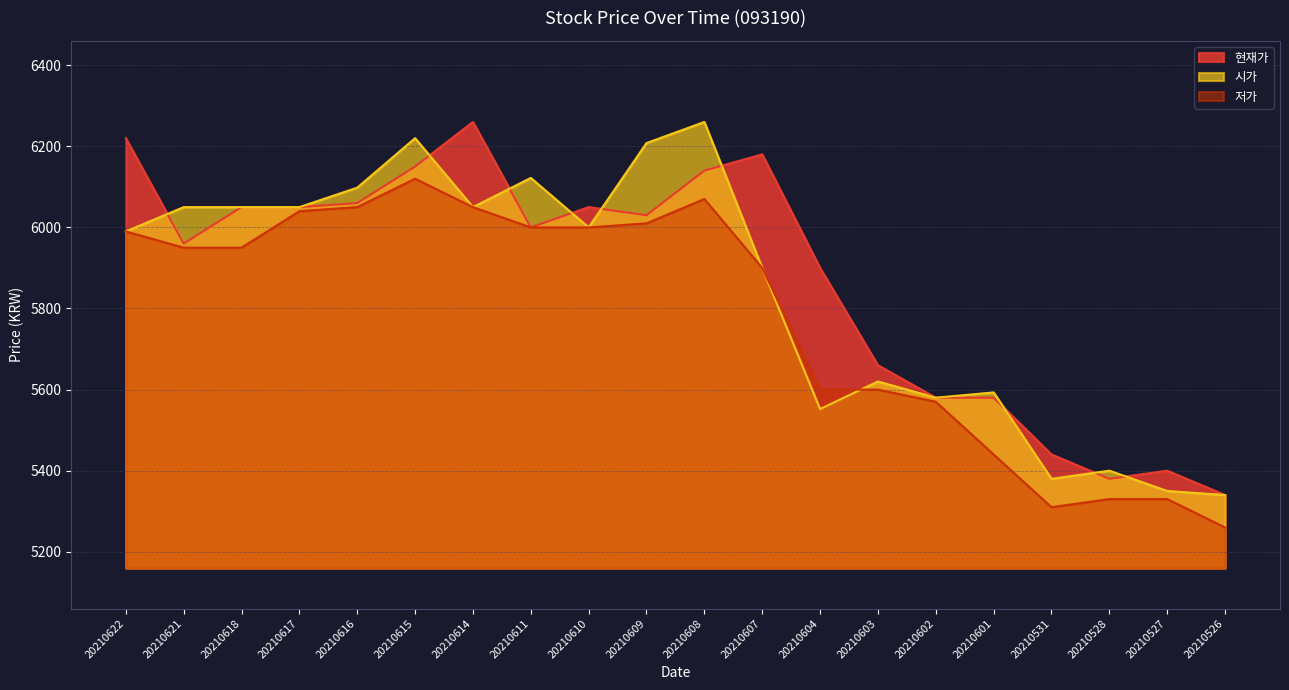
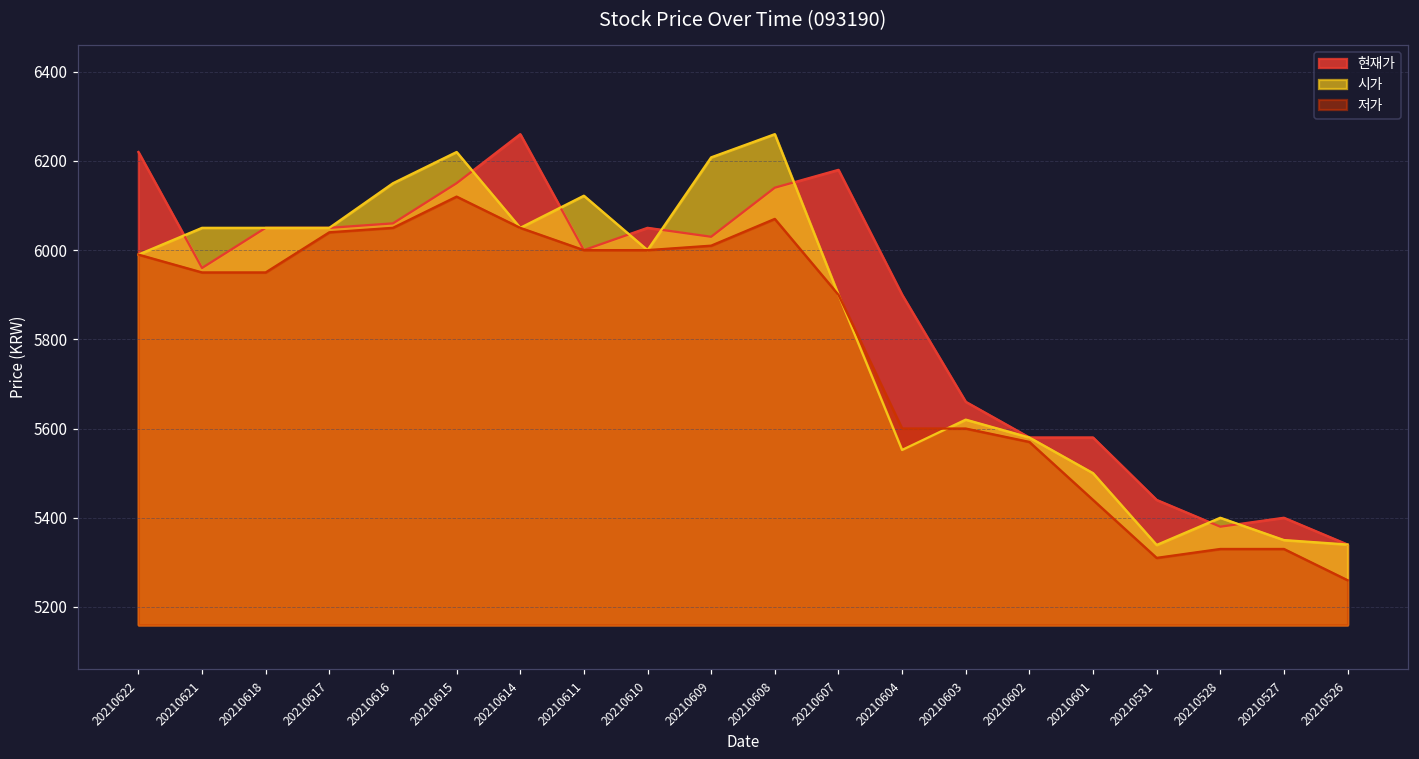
시가, 20210616: 6100 -> 6150
시가, 20210601: 5590 -> 5500
시가, 20210531: 5380 -> 5340
